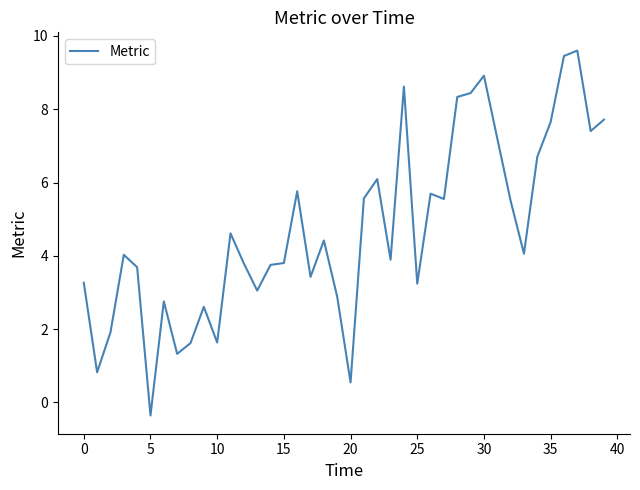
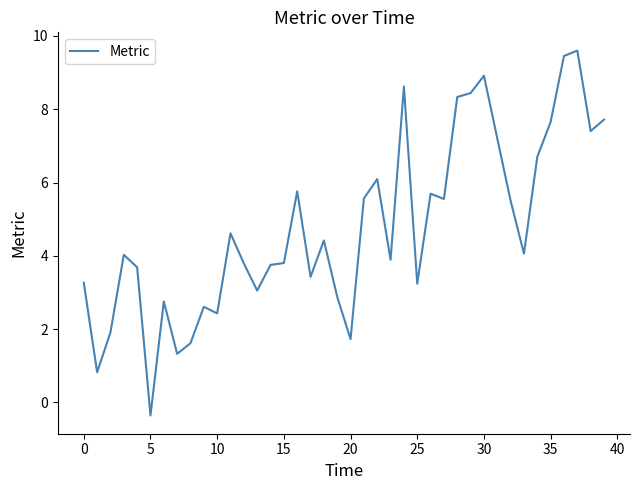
10: 1.6 -> 2.4
20: 0.5 -> 1.7
